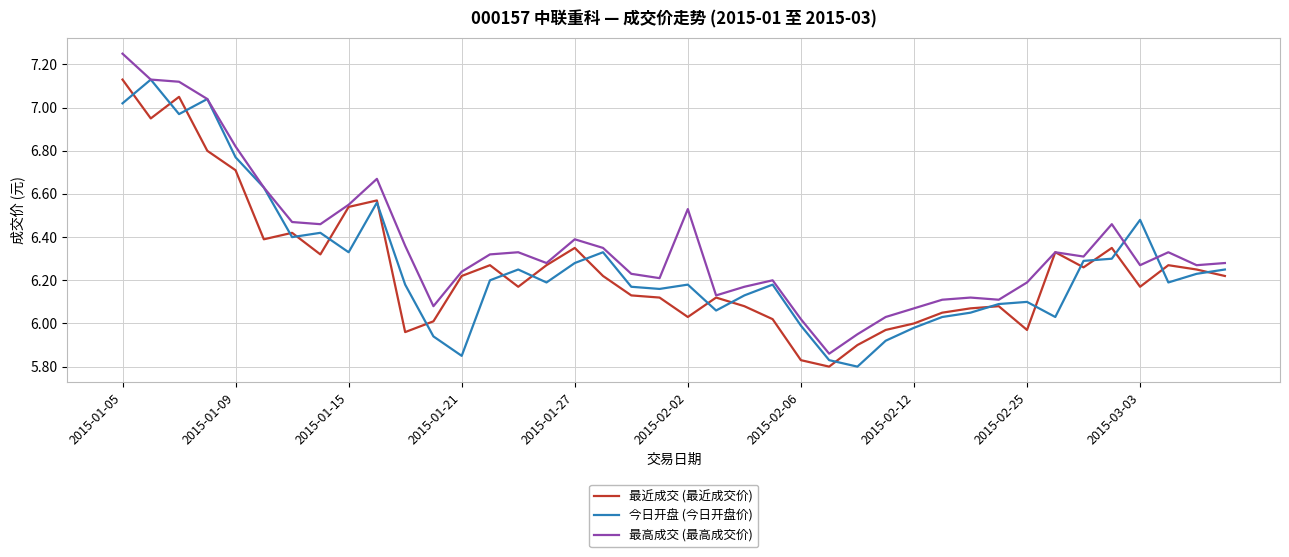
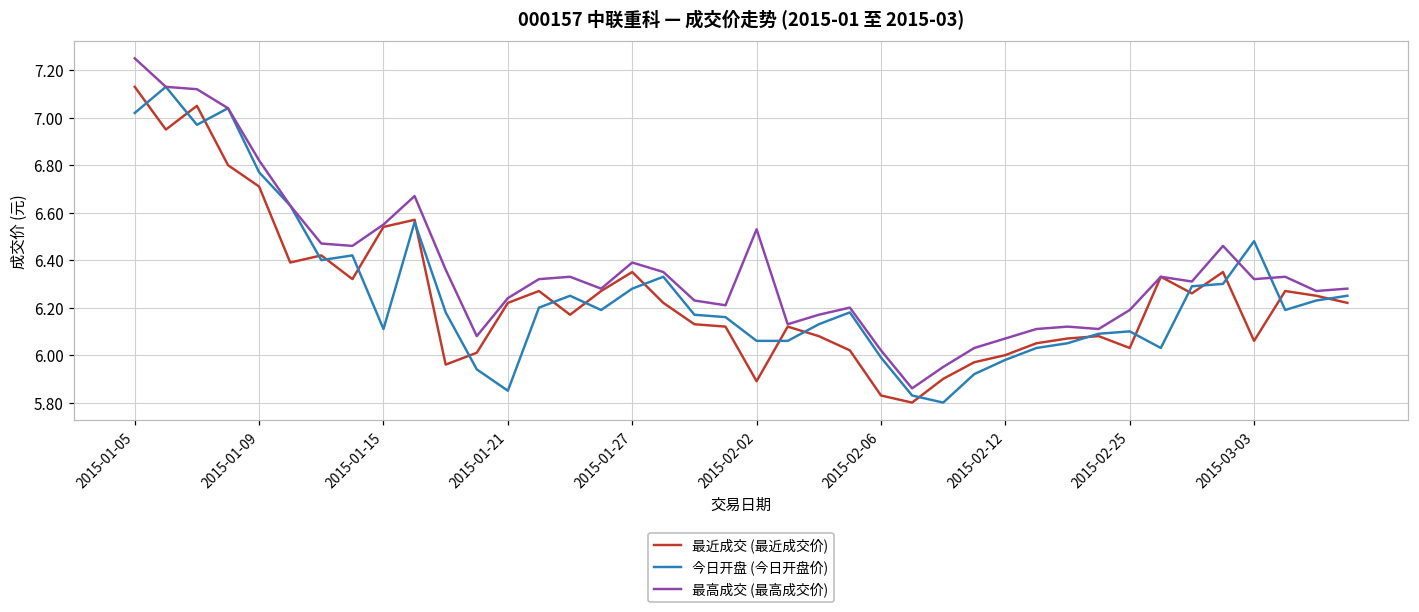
今日开盘 (今日开盘价), 2015-01-15: 6.33 -> 6.11
最近成交 (最近成交价), 2015-02-02: 6.03 -> 5.89
今日开盘 (今日开盘价), 2015-02-02: 6.18 -> 6.06
最近成交 (最近成交价), 2015-02-25: 5.97 -> 6.03
最近成交 (最近成交价), 2015-03-03: 6.17 -> 6.06
最高成交 (最高成交价), 2015-03-03: 6.27 -> 6.32
